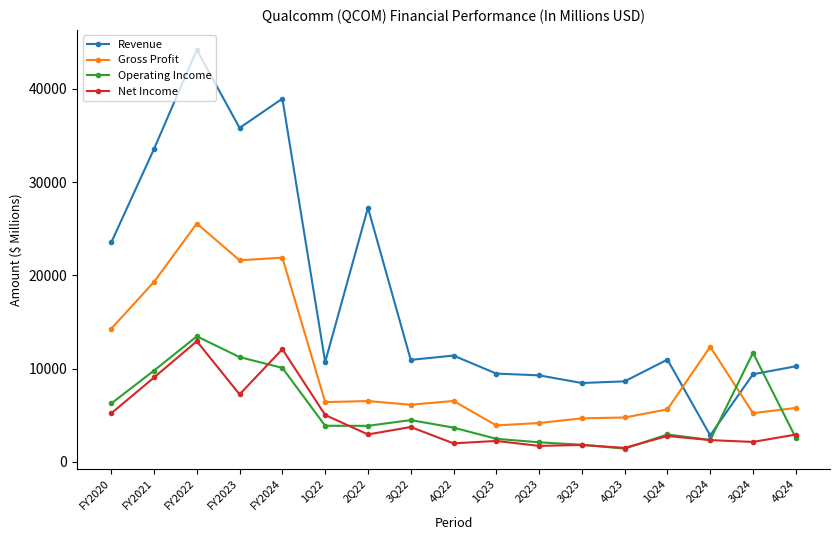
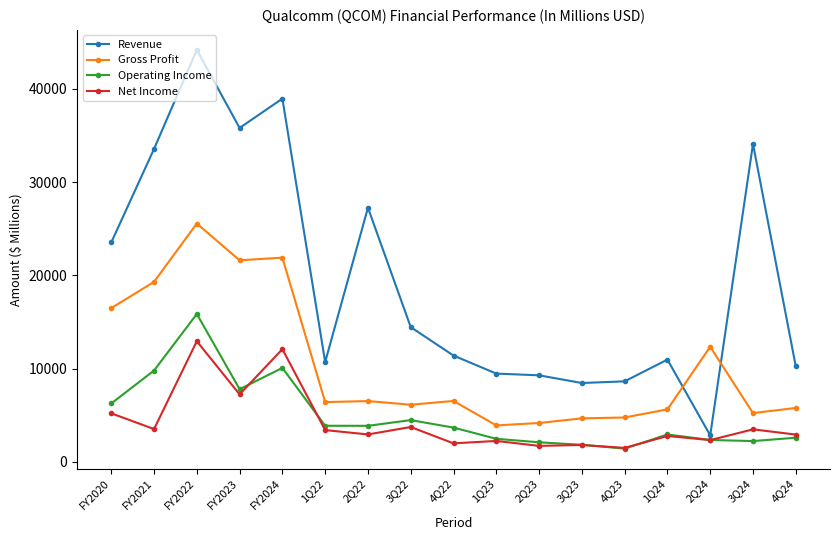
Gross Profit, FY2020: 14000 -> 16000
Net Income, FY2021: 9000 -> 4000
Operating Income, FY2022: 13000 -> 16000
Operating Income, FY2023: 11000 -> 8000
Net Income, 1Q22: 5000 -> 3000
Revenue, 3Q22: 11000 -> 14000
Revenue, 3Q24: 9000 -> 34000
Operating Income, 3Q24: 12000 -> 2000
Net Income, 3Q24: 2000 -> 3000
